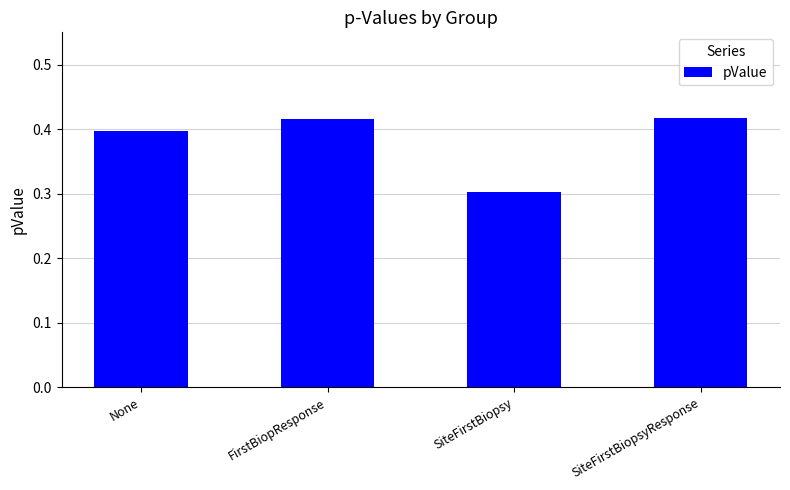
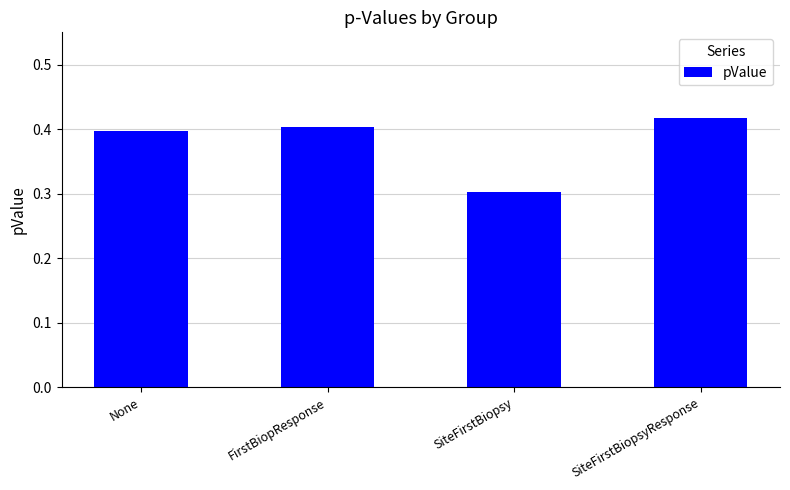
FirstBiopResponse: 0.42 -> 0.40
